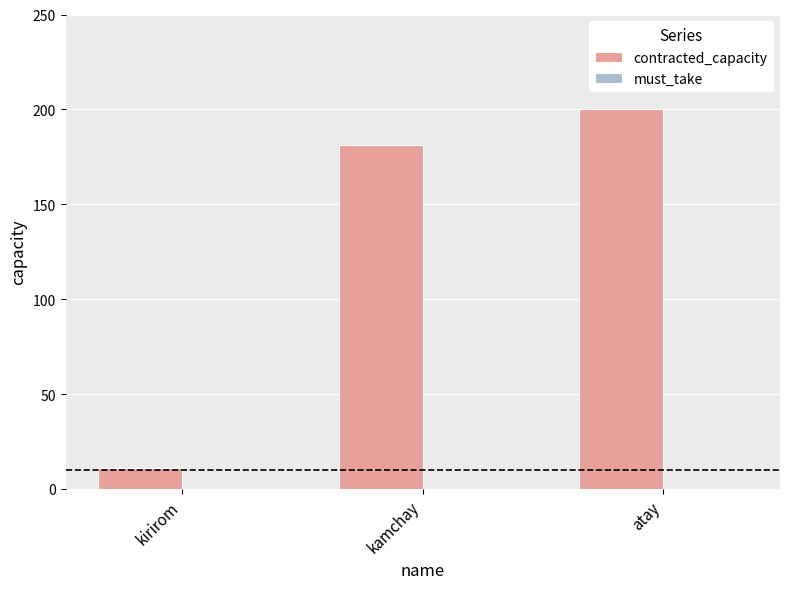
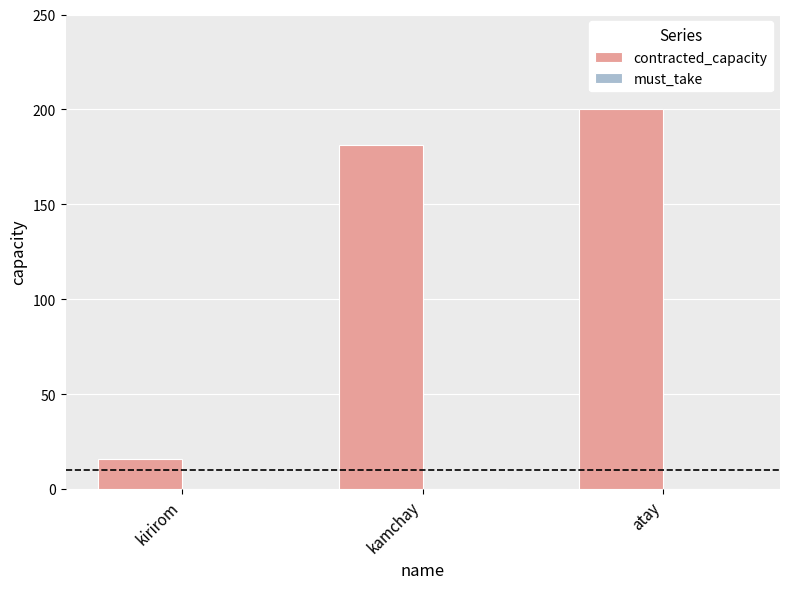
contracted_capacity, kirirom: 11 -> 16
